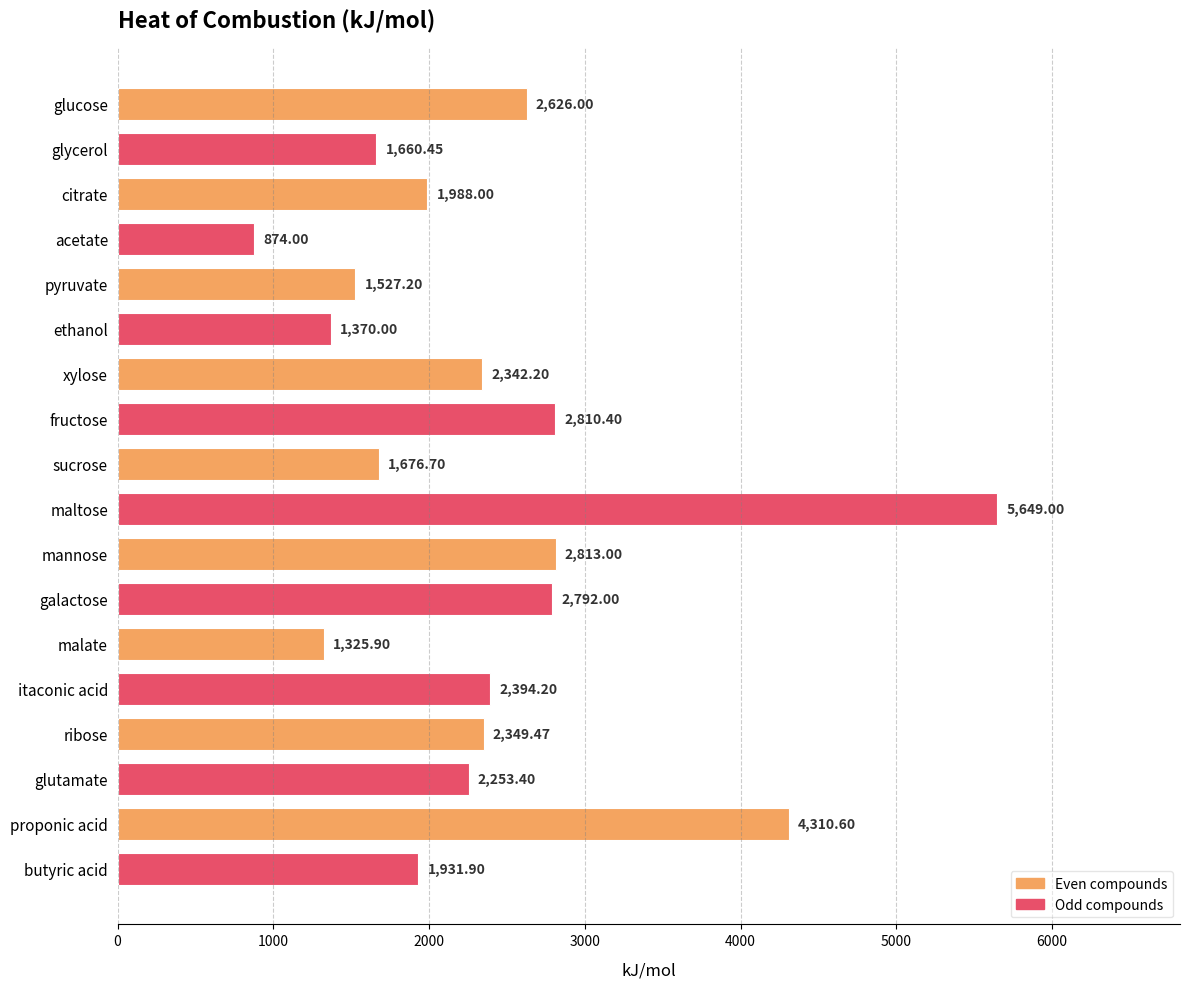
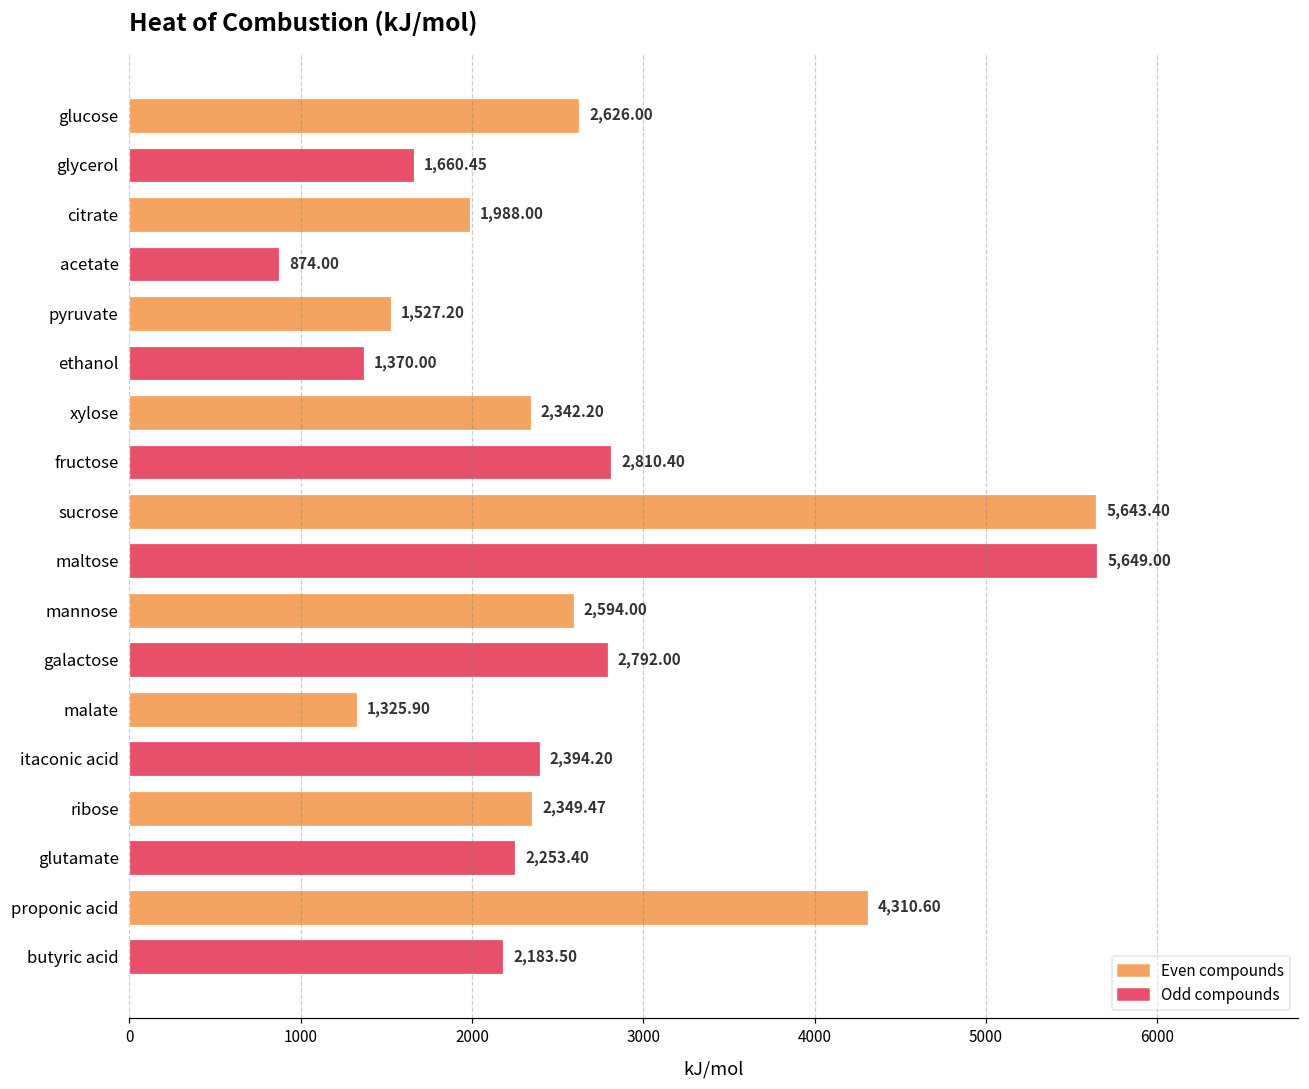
sucrose: 1,676.70 -> 5,643.40
mannose: 2,813.00 -> 2,594.00
butyric acid: 1,931.90 -> 2,183.50
